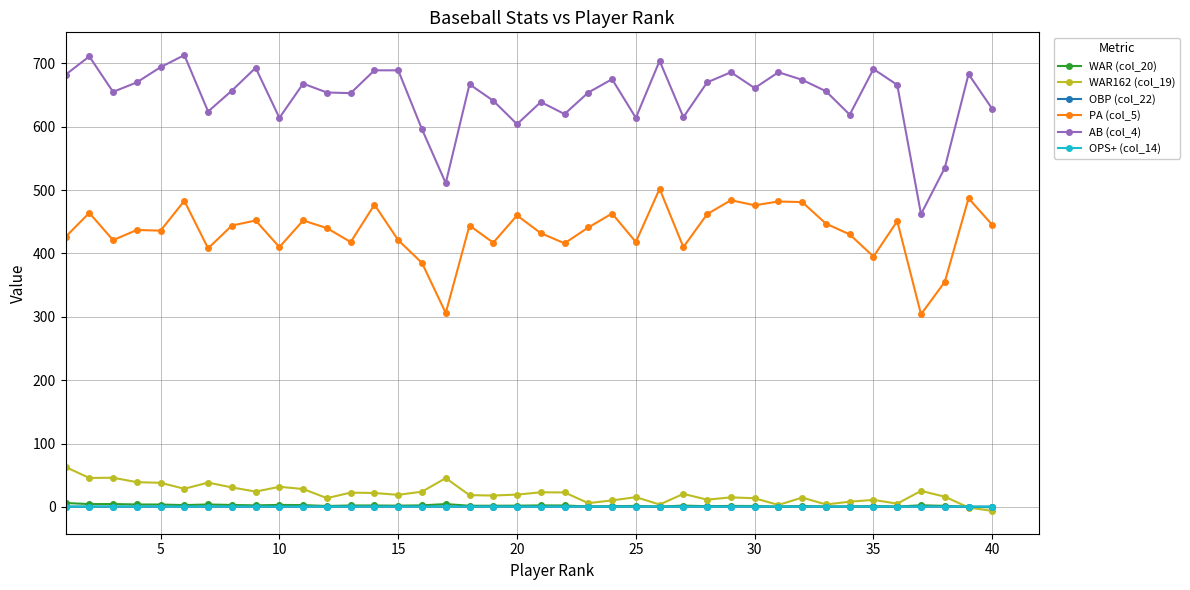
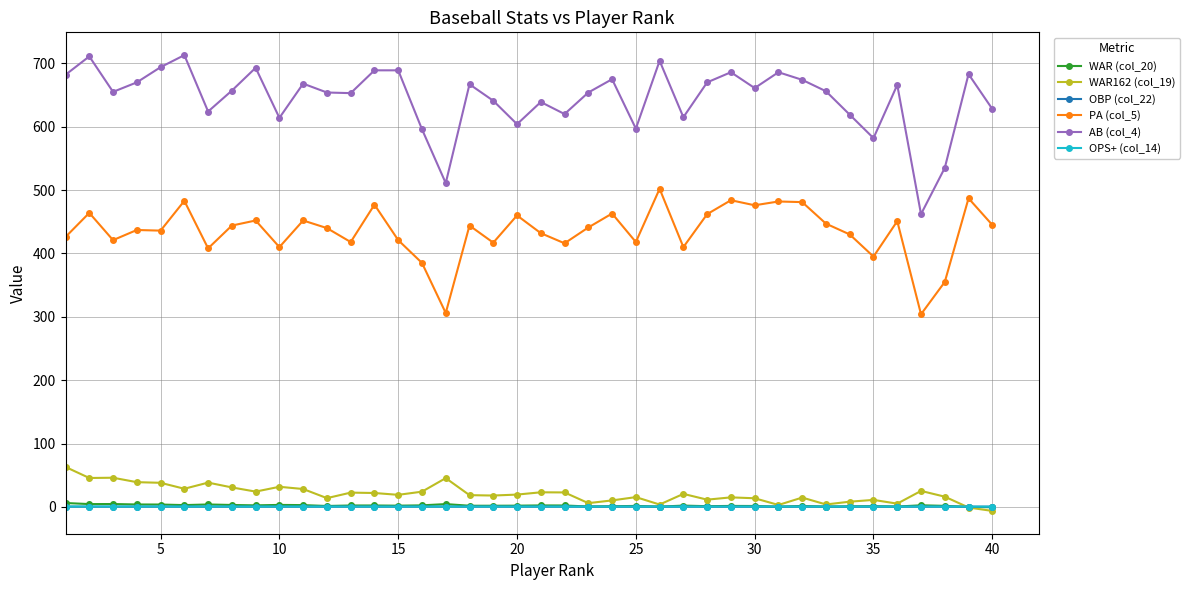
AB (col_4), 25: 610 -> 600
AB (col_4), 35: 690 -> 580
